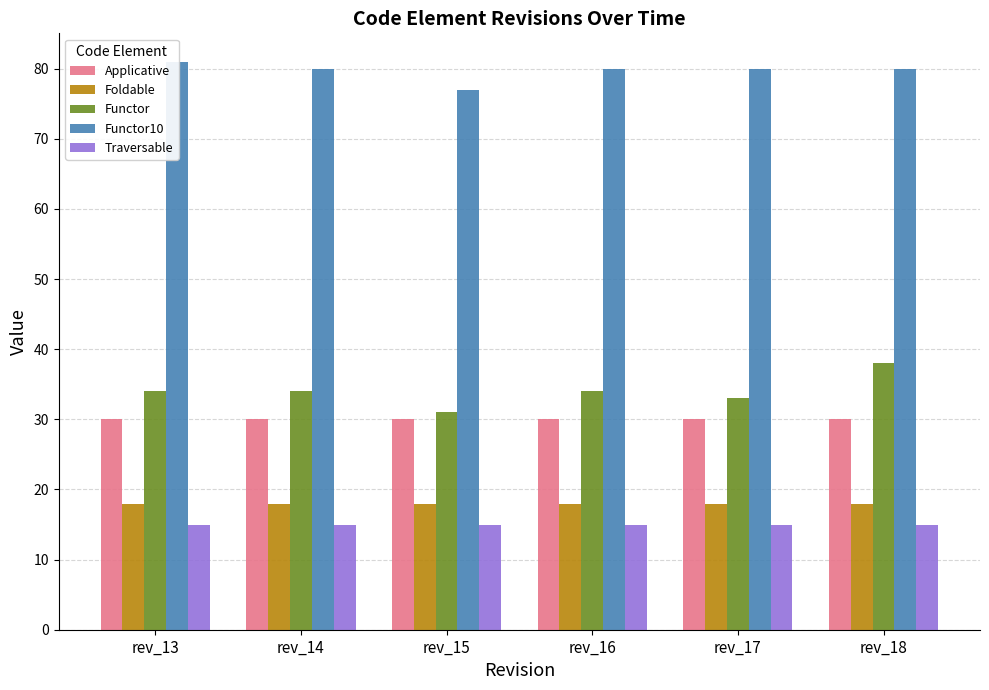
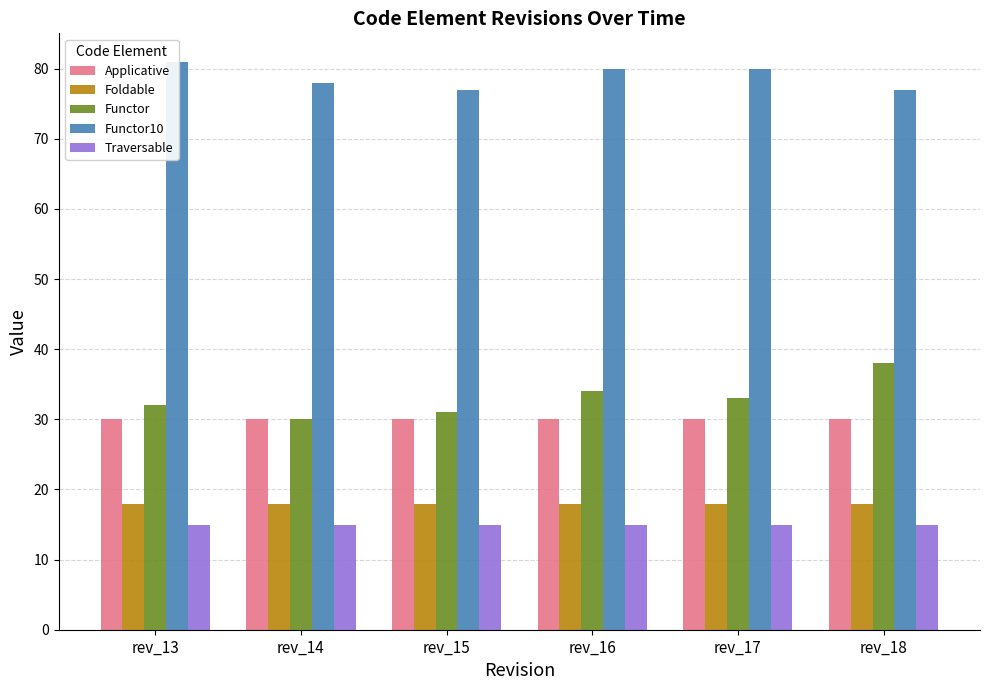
Functor, rev_13: 34 -> 32
Functor, rev_14: 34 -> 30
Functor10, rev_14: 80 -> 78
Functor10, rev_18: 80 -> 77
